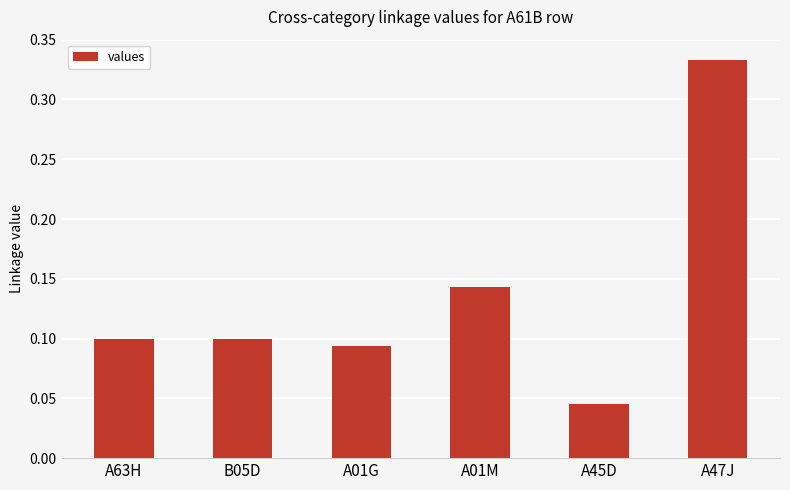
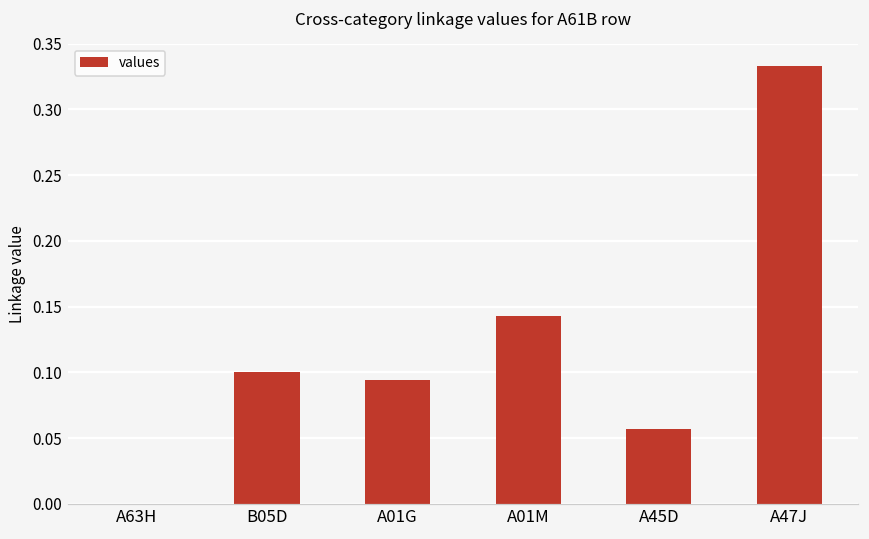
A63H: 0.1 -> 0.0
A45D: 0.045 -> 0.057
